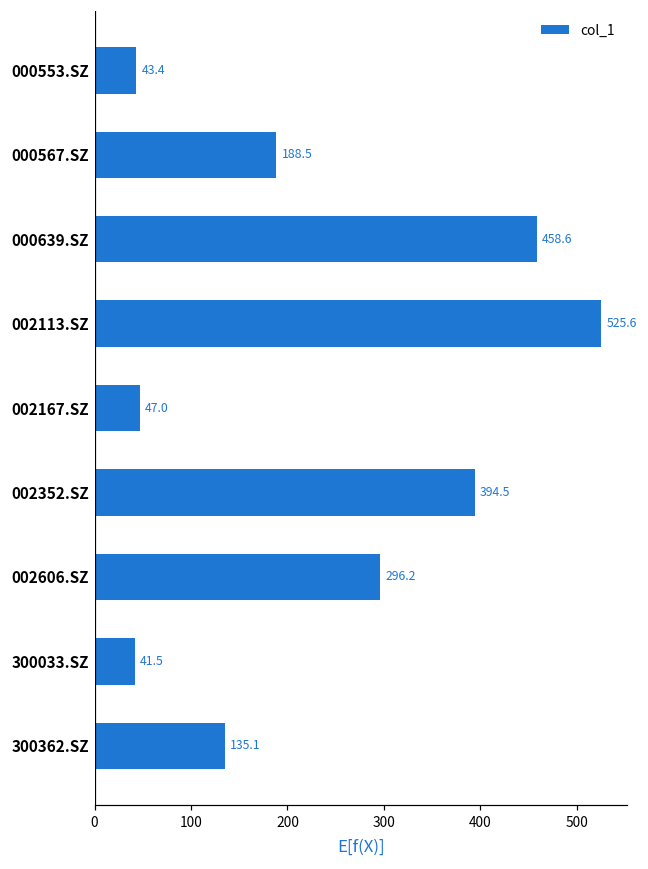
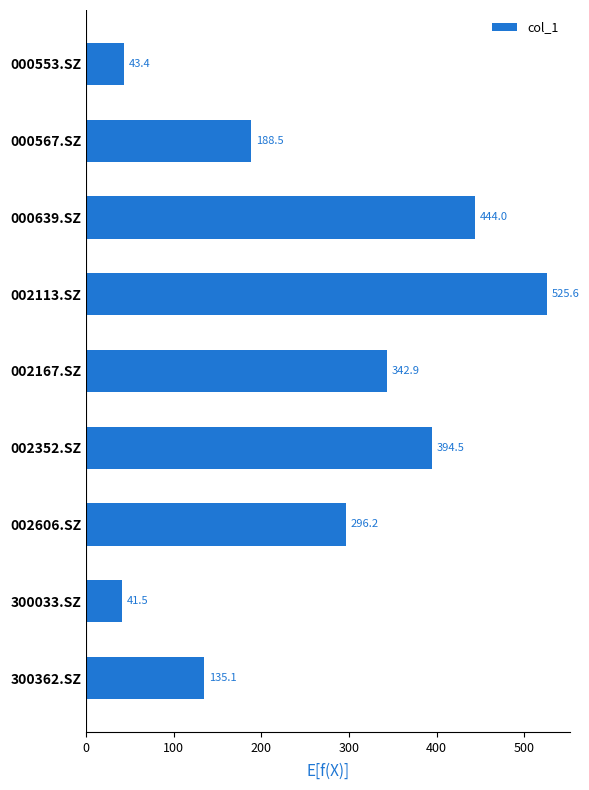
000639.SZ: 458.6 -> 444.0
002167.SZ: 47.0 -> 342.9
